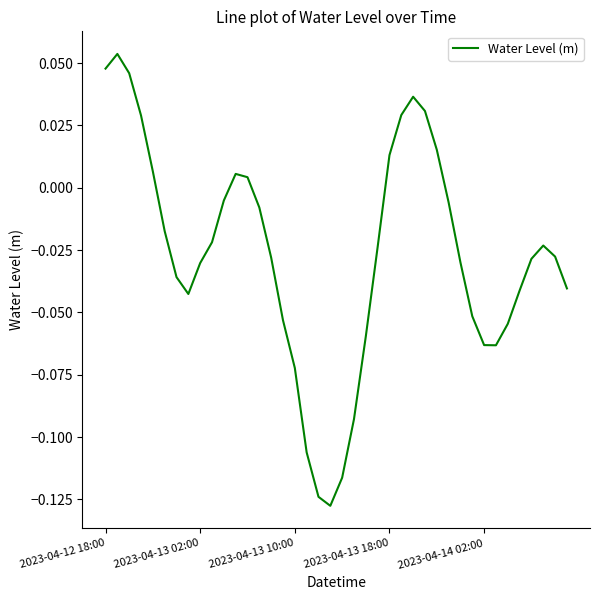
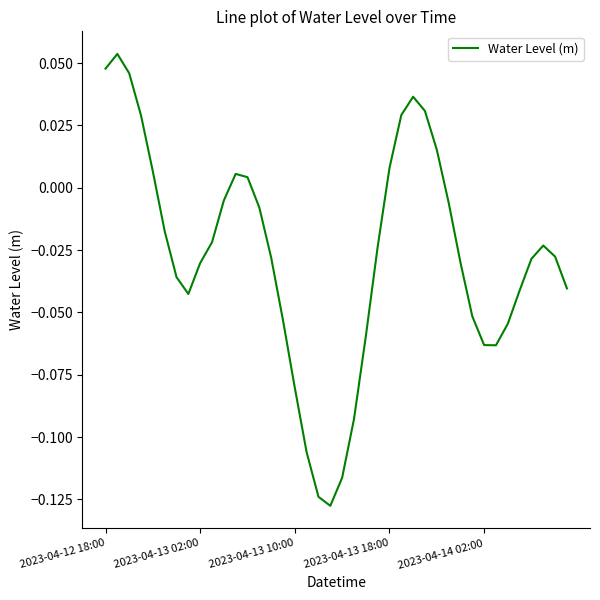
2023-04-13 10:00: -0.072 -> -0.080
2023-04-13 18:00: 0.013 -> 0.008
